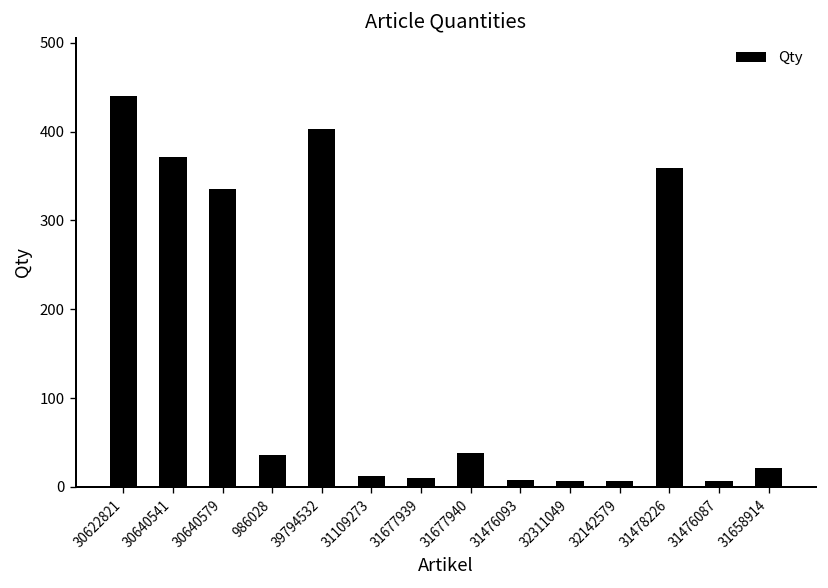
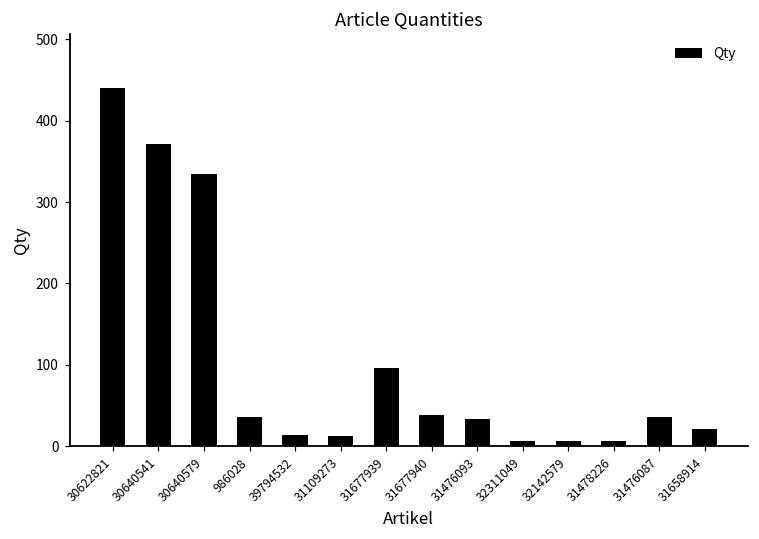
39794532: 400 -> 10
31677939: 10 -> 100
31476093: 10 -> 30
31478226: 360 -> 10
31476087: 10 -> 40
